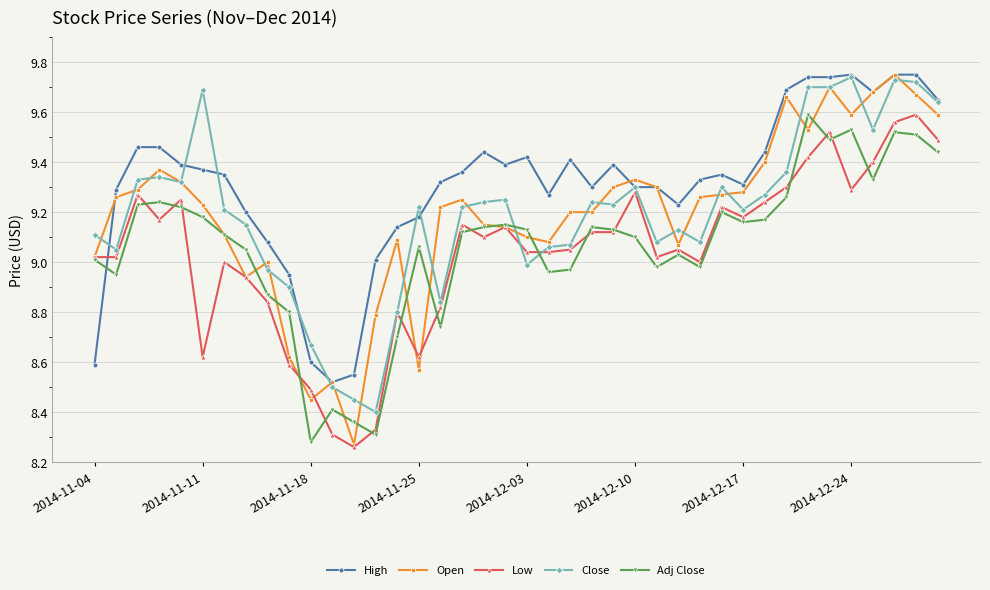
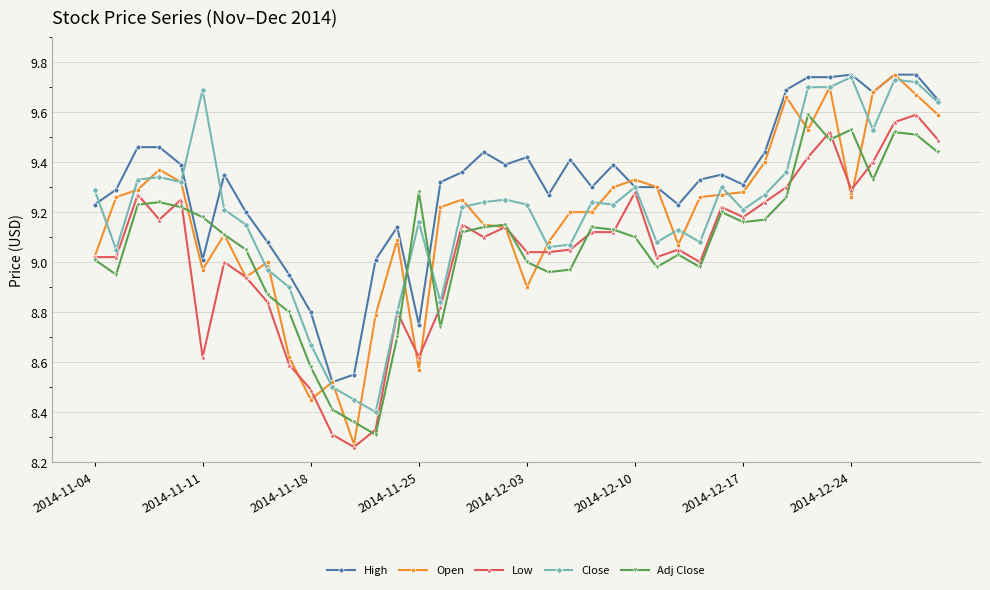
High, 2014-11-04: 8.59 -> 9.23
Close, 2014-11-04: 9.11 -> 9.29
High, 2014-11-11: 9.37 -> 9.01
Open, 2014-11-11: 9.23 -> 8.97
High, 2014-11-18: 8.6 -> 8.8
Adj Close, 2014-11-18: 8.28 -> 8.58
High, 2014-11-25: 9.18 -> 8.75
Close, 2014-11-25: 9.22 -> 9.16
Adj Close, 2014-11-25: 9.06 -> 9.28
Open, 2014-12-03: 9.1 -> 8.9
Close, 2014-12-03: 8.99 -> 9.23
Adj Close, 2014-12-03: 9.13 -> 9.00
Open, 2014-12-24: 9.59 -> 9.26
